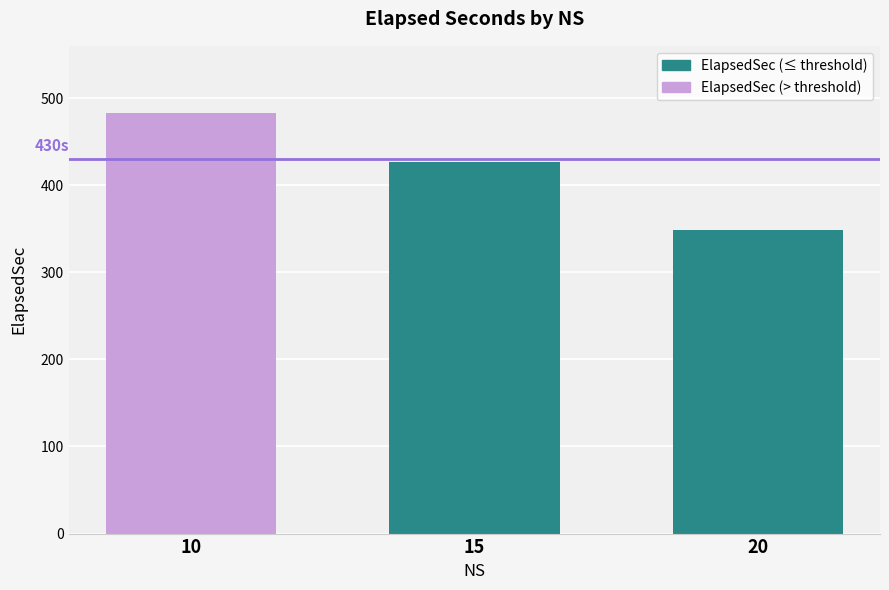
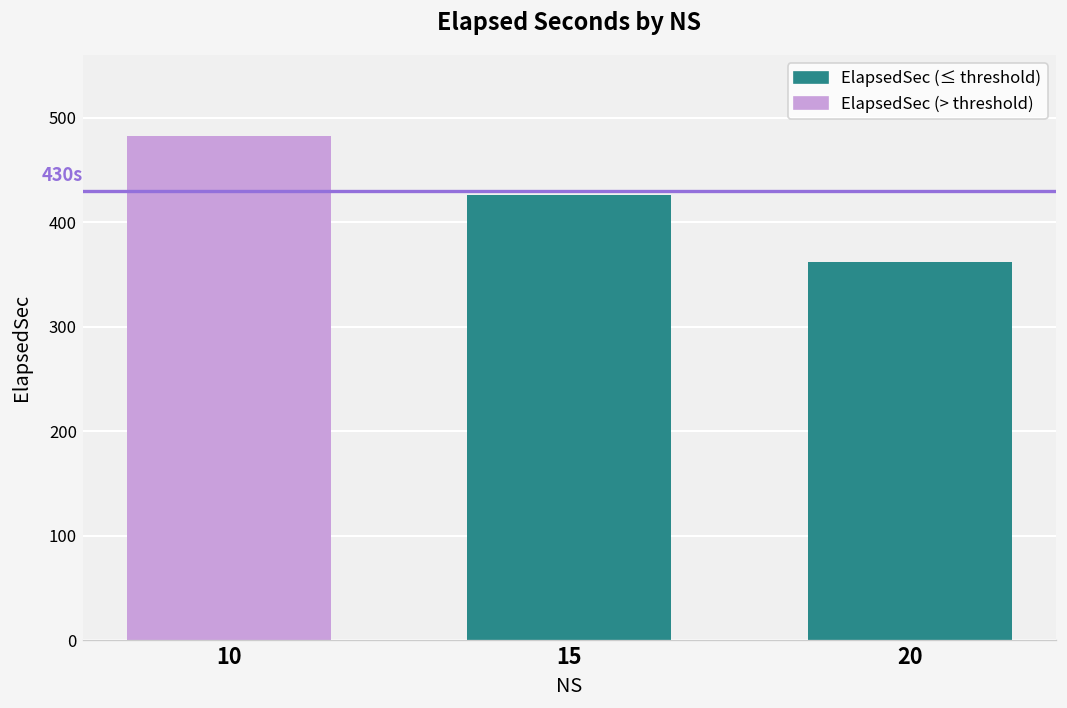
20: 350 -> 360
